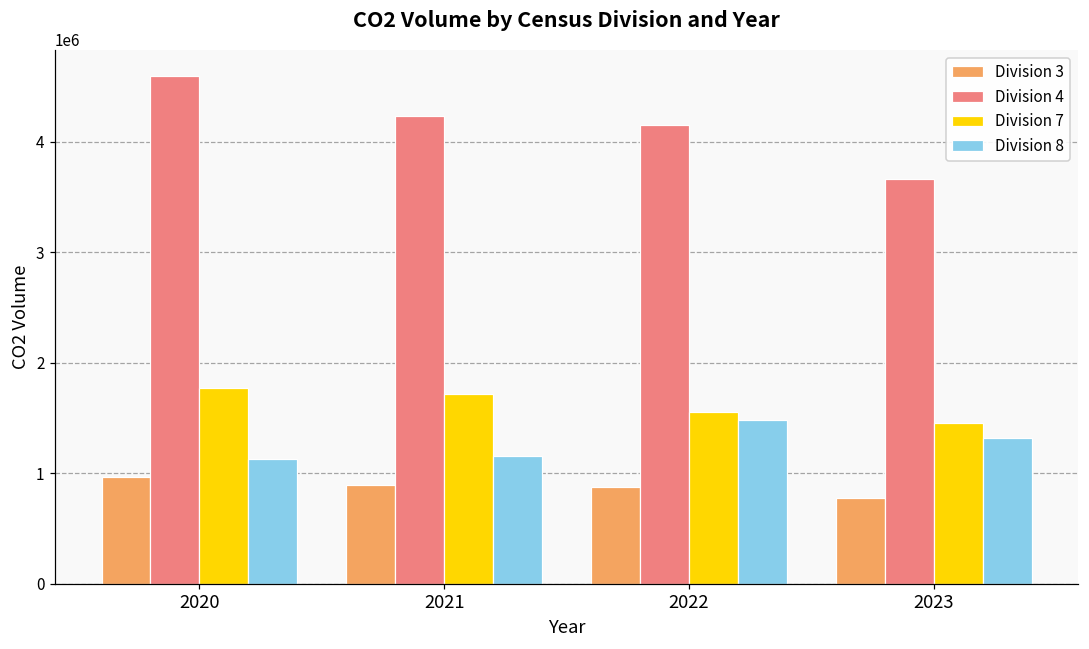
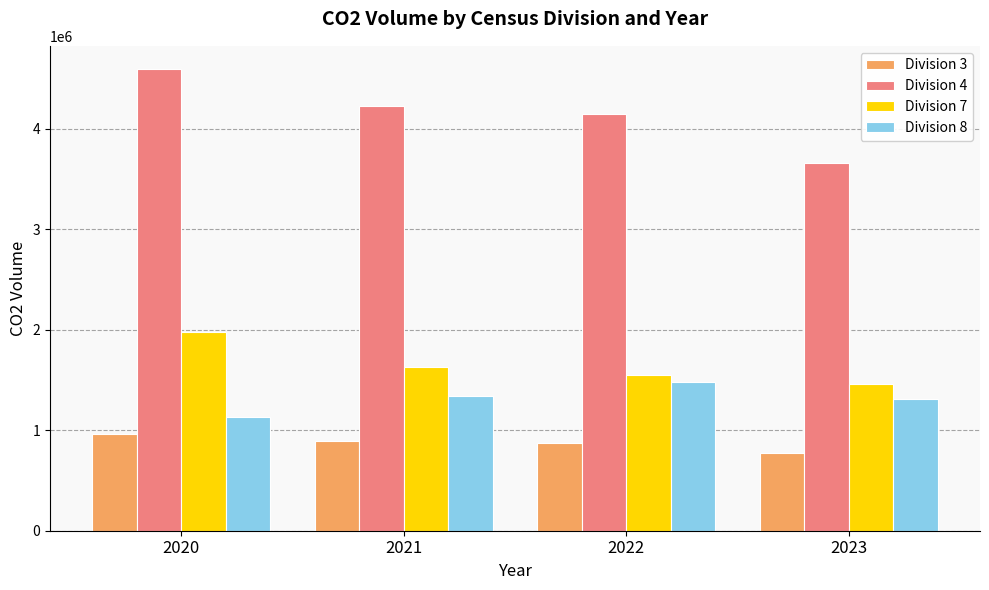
Division 7, 2020: 1770000 -> 1980000
Division 7, 2021: 1720000 -> 1630000
Division 8, 2021: 1160000 -> 1340000
